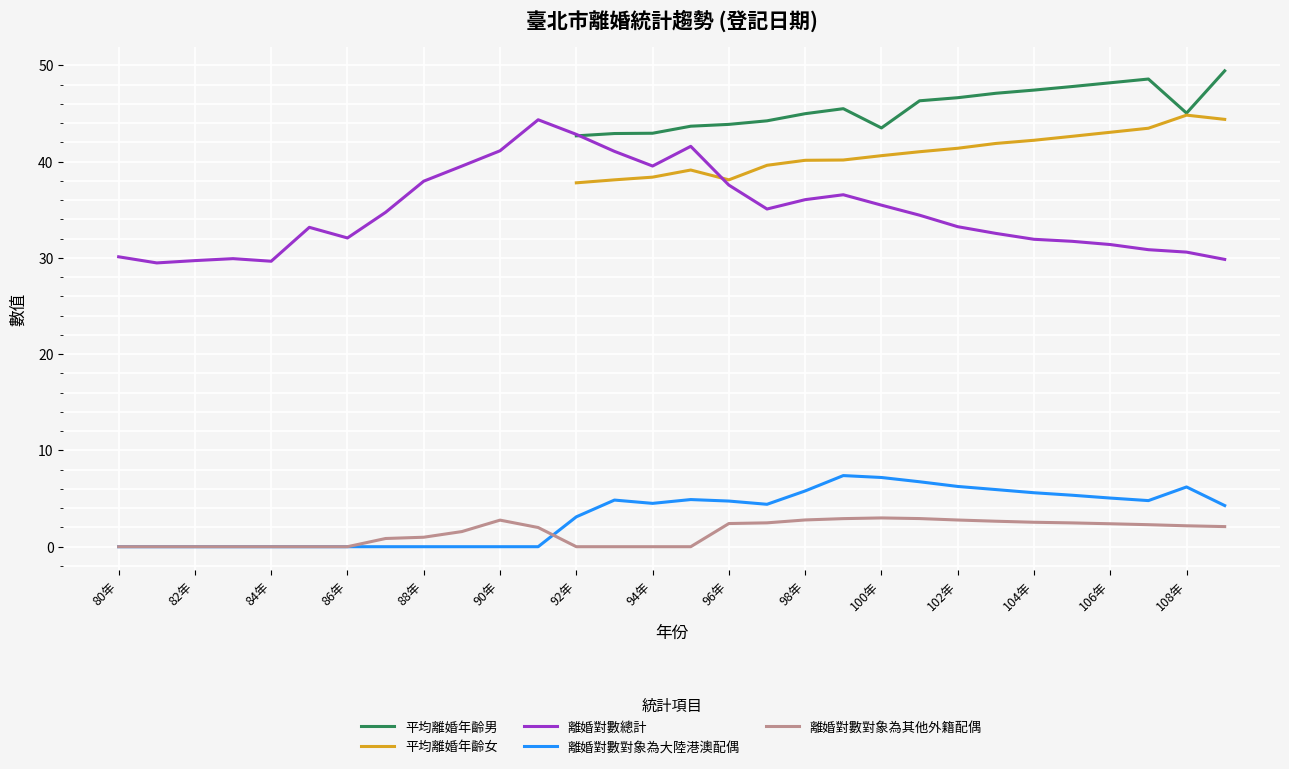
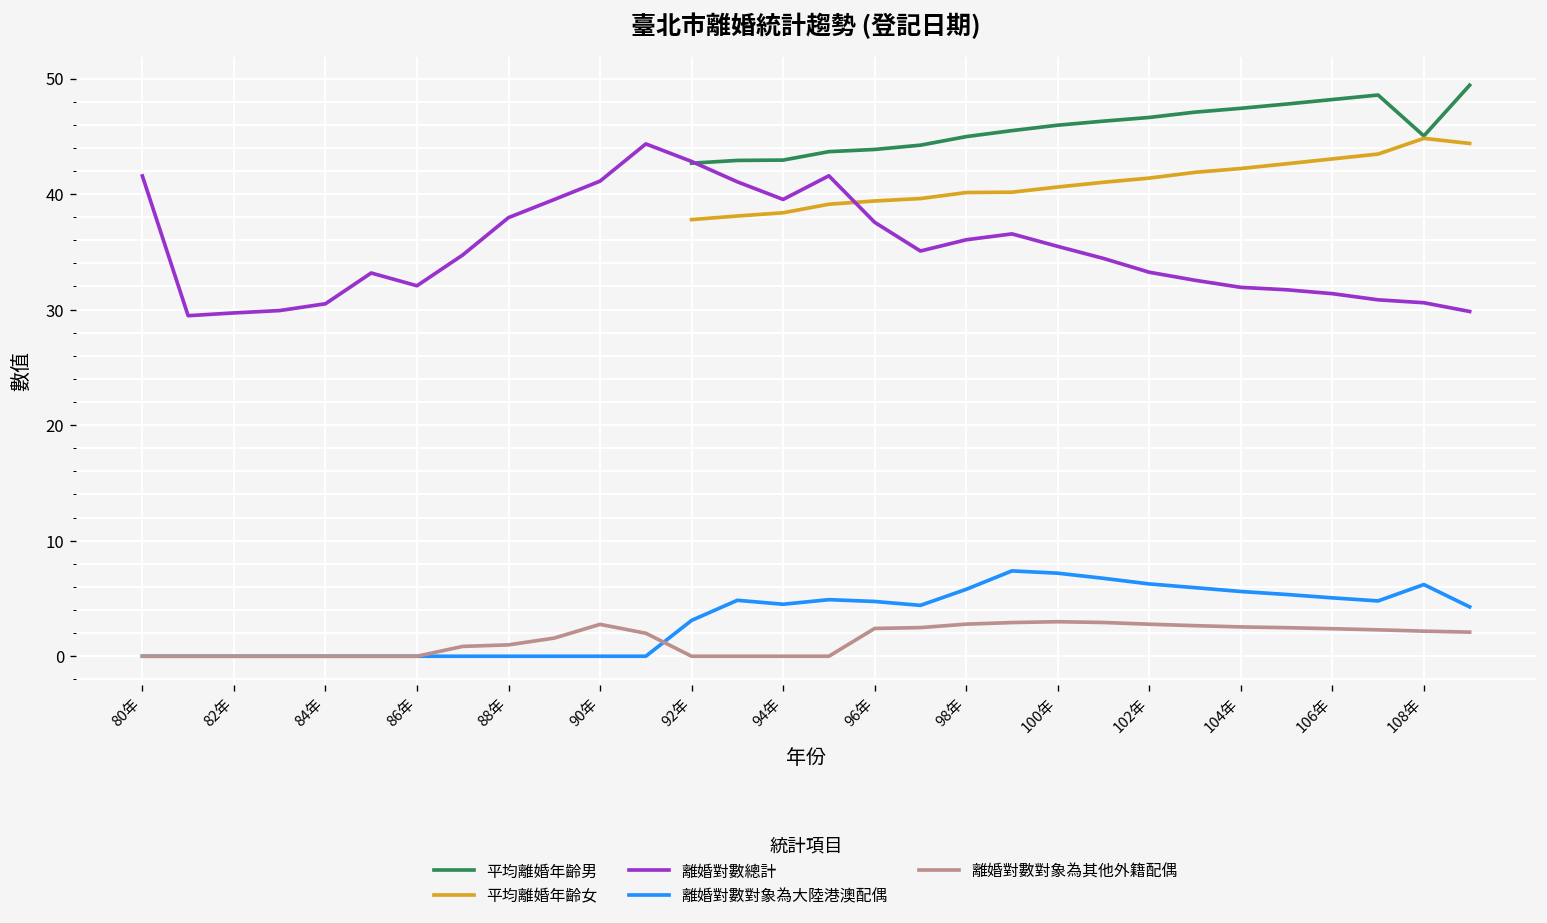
離婚對數總計, 80年: 30 -> 42
離婚對數總計, 84年: 30 -> 31
平均離婚年齡女, 96年: 38 -> 39
平均離婚年齡男, 100年: 43 -> 46
